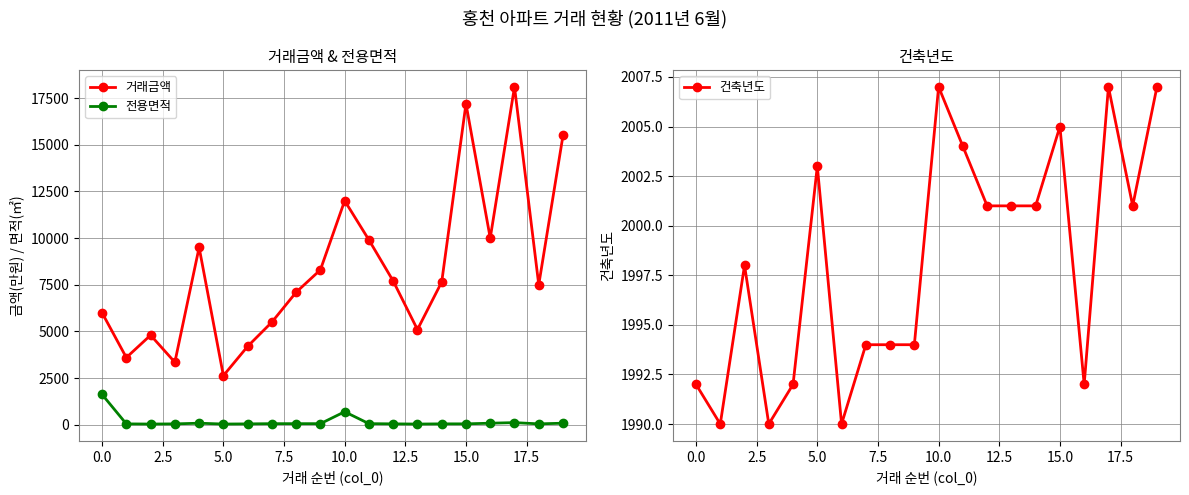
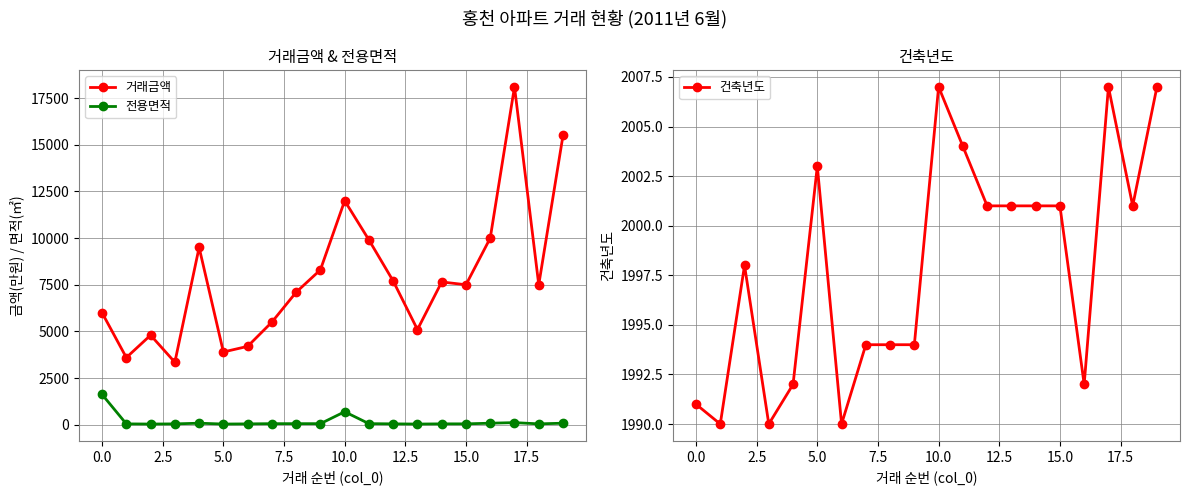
거래금액 & 전용면적, 거래금액, 5.0: 2600 -> 3900
거래금액 & 전용면적, 거래금액, 15.0: 17200 -> 7500
건축년도, 0.0: 1992 -> 1991
건축년도, 15.0: 2005 -> 2001
